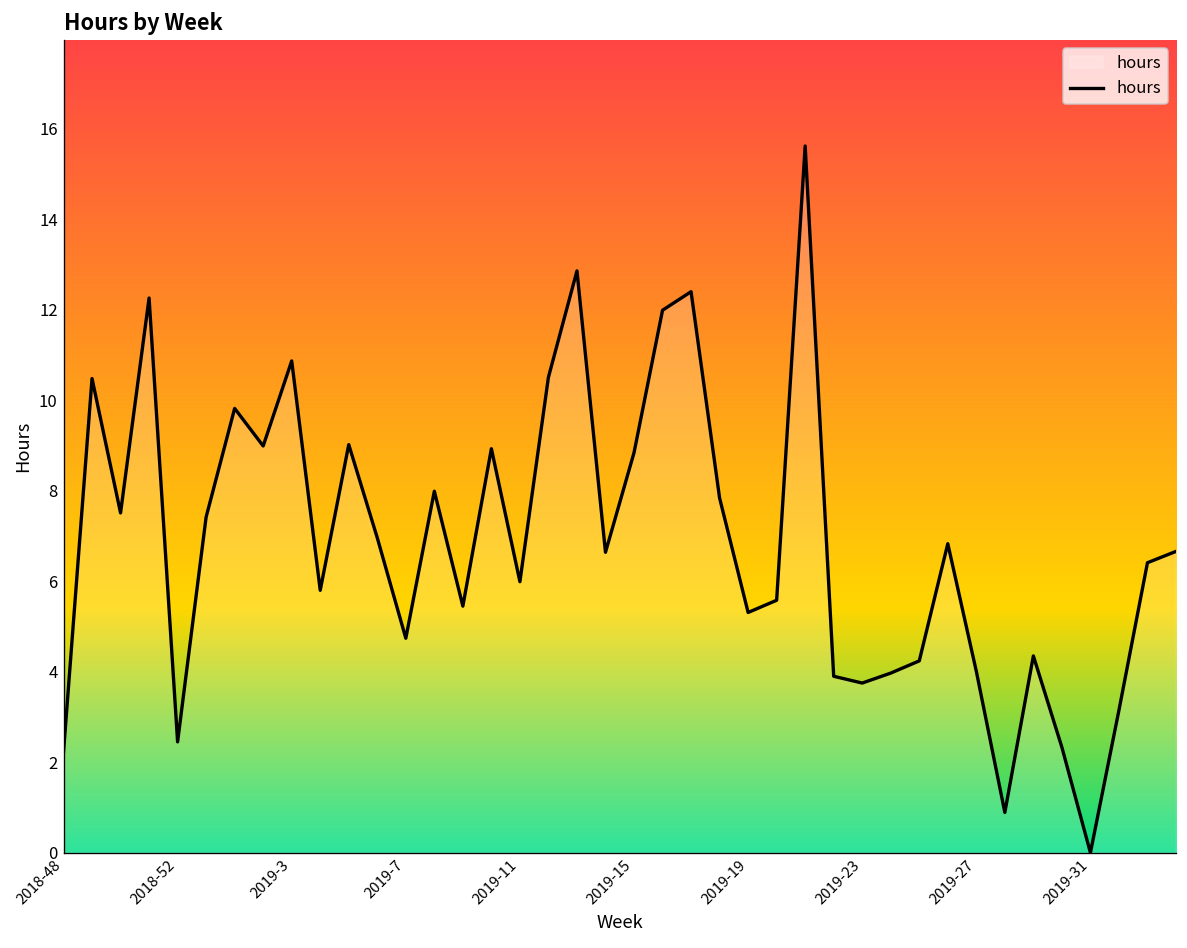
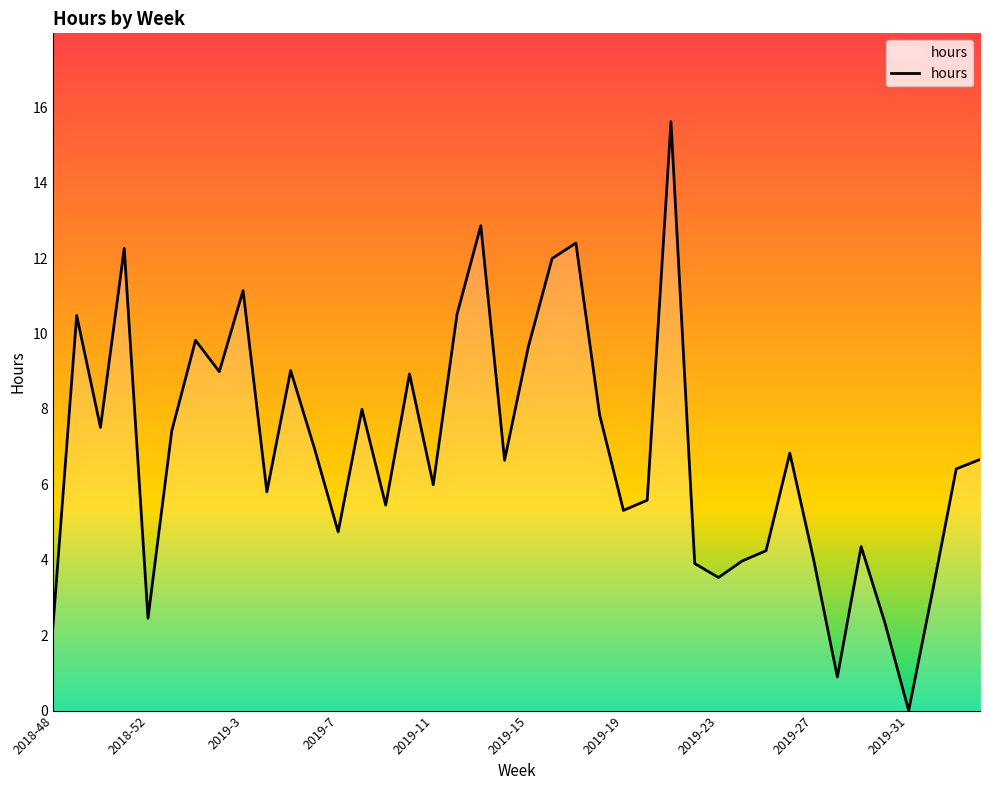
2019-3: 10.9 -> 11.1
2019-15: 8.8 -> 9.7
2019-23: 3.8 -> 3.5
